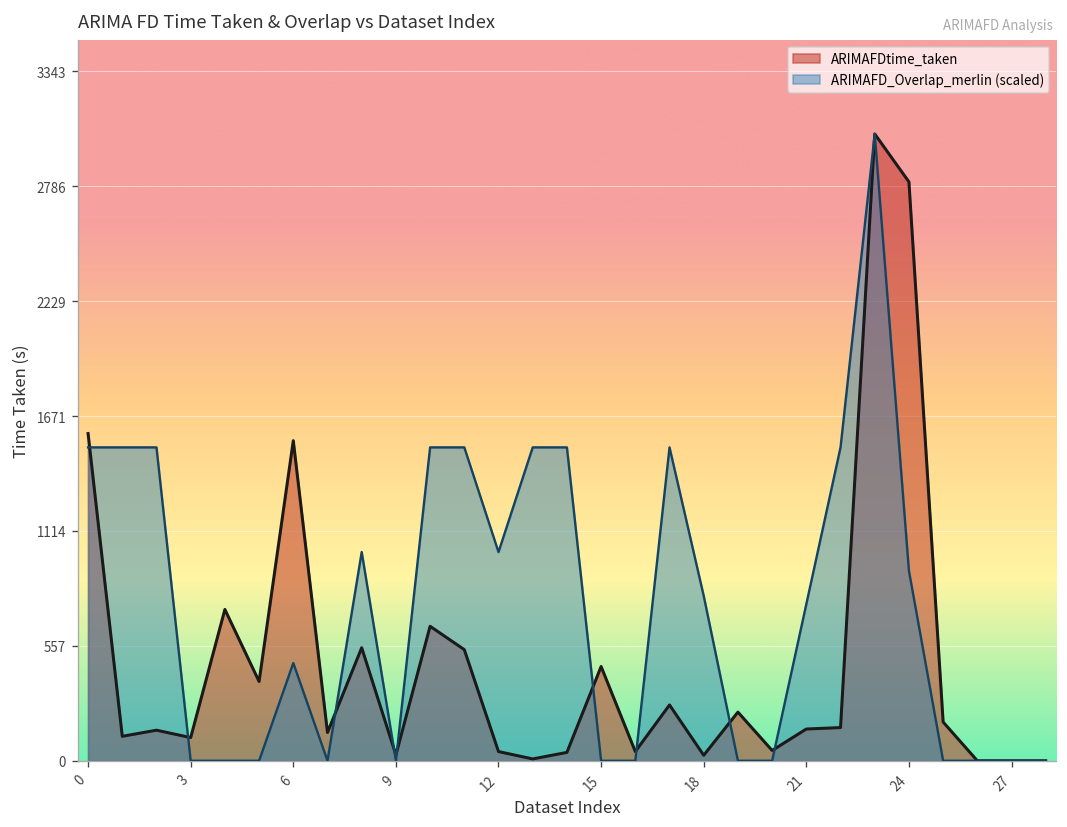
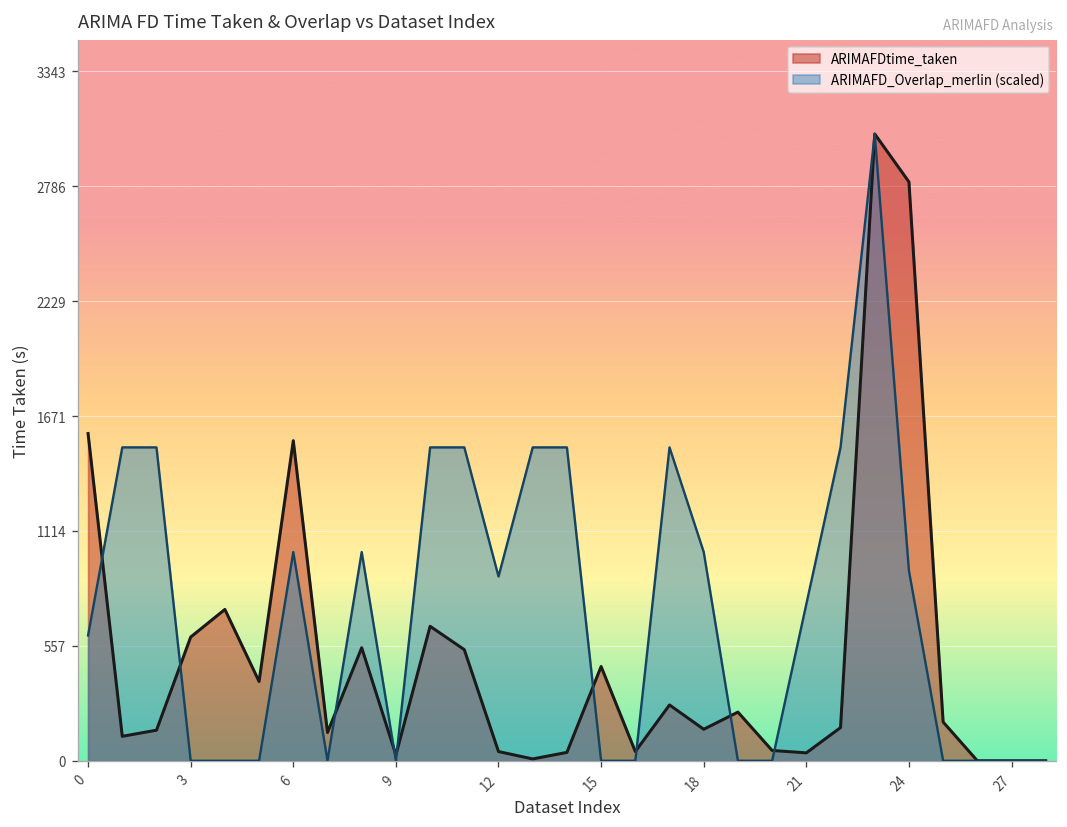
ARIMAFD_Overlap_merlin (scaled), 0: 1520 -> 610
ARIMAFDtime_taken, 3: 110 -> 600
ARIMAFD_Overlap_merlin (scaled), 6: 470 -> 1010
ARIMAFD_Overlap_merlin (scaled), 12: 1010 -> 890
ARIMAFDtime_taken, 18: 30 -> 150
ARIMAFD_Overlap_merlin (scaled), 18: 800 -> 1010
ARIMAFDtime_taken, 21: 150 -> 40
